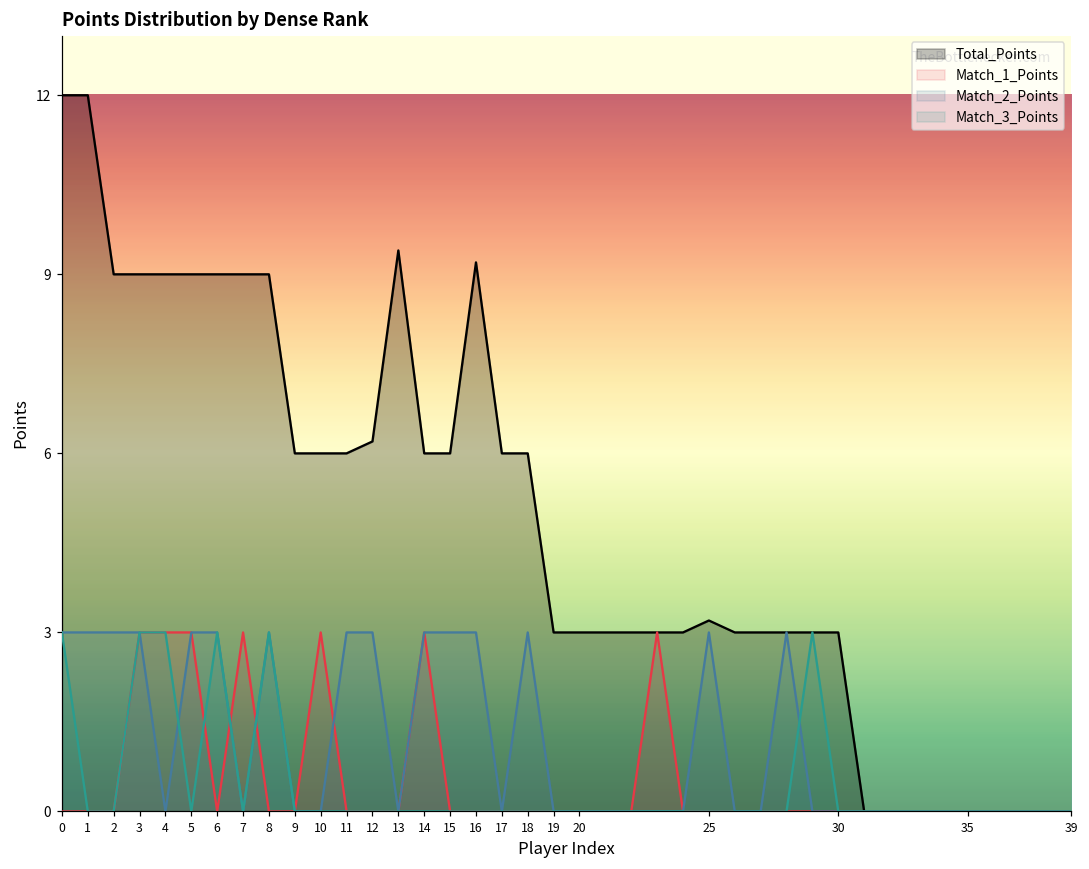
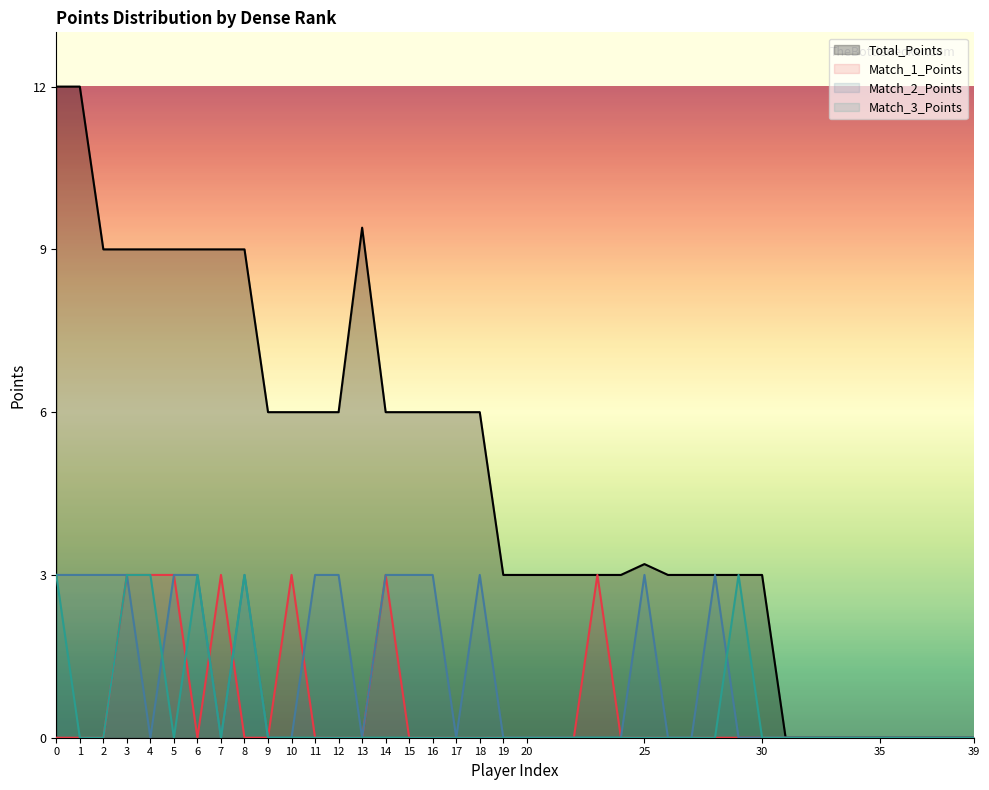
Total_Points, 12: 6.2 -> 6.0
Total_Points, 16: 9.2 -> 6.0
